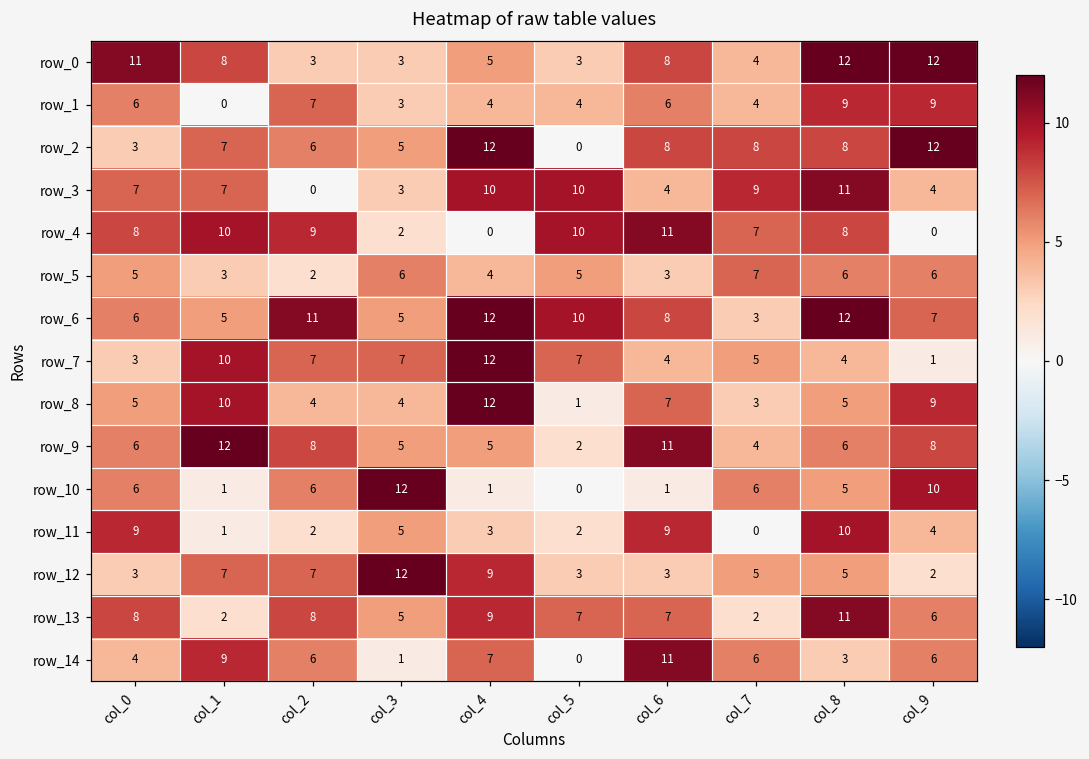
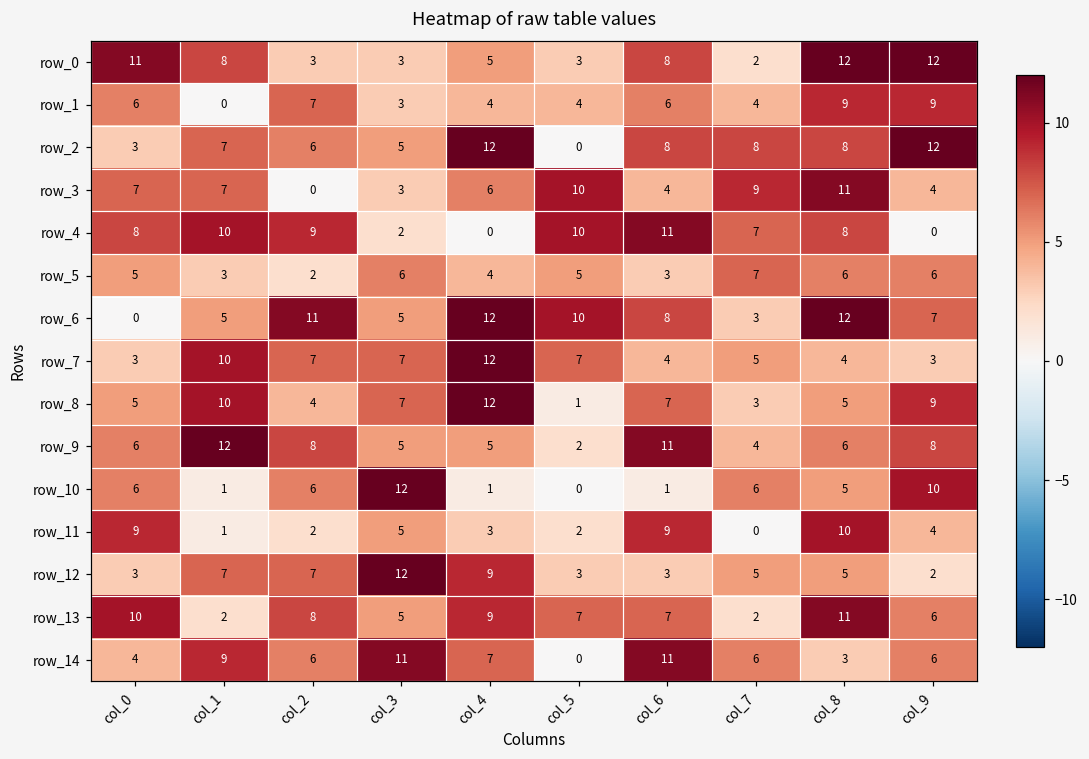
row_0, col_7: 4 -> 2
row_3, col_4: 10 -> 6
row_6, col_0: 6 -> 0
row_7, col_9: 1 -> 3
row_8, col_3: 4 -> 7
row_13, col_0: 8 -> 10
row_14, col_3: 1 -> 11
